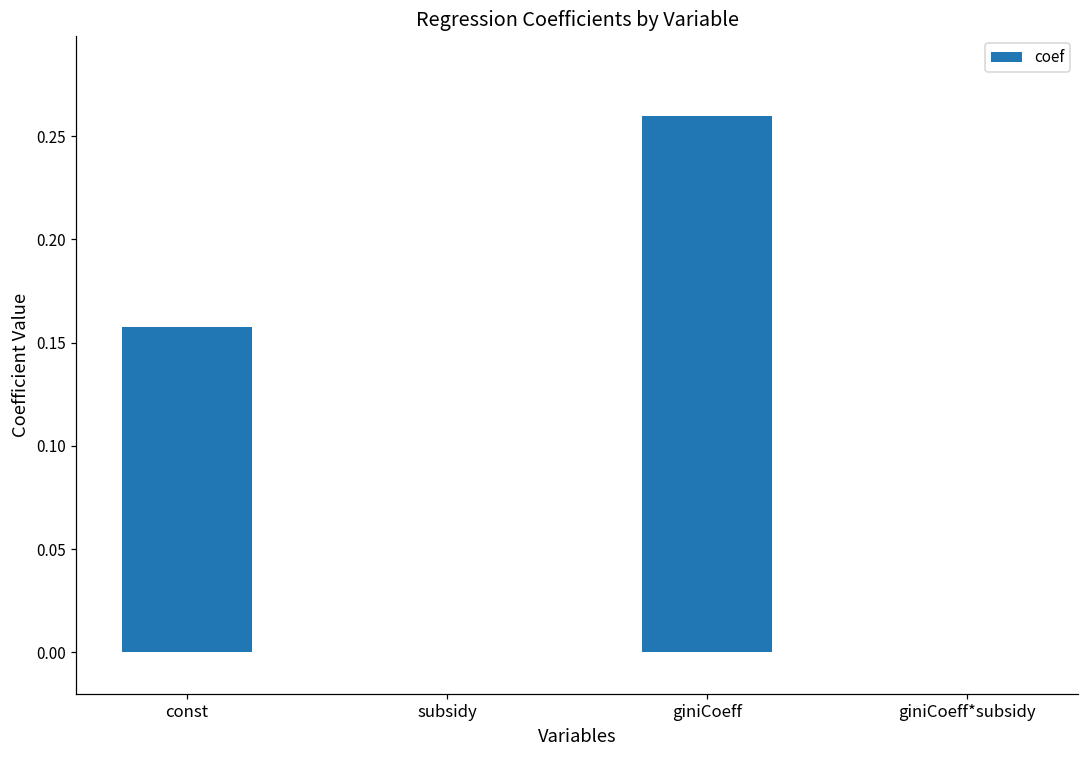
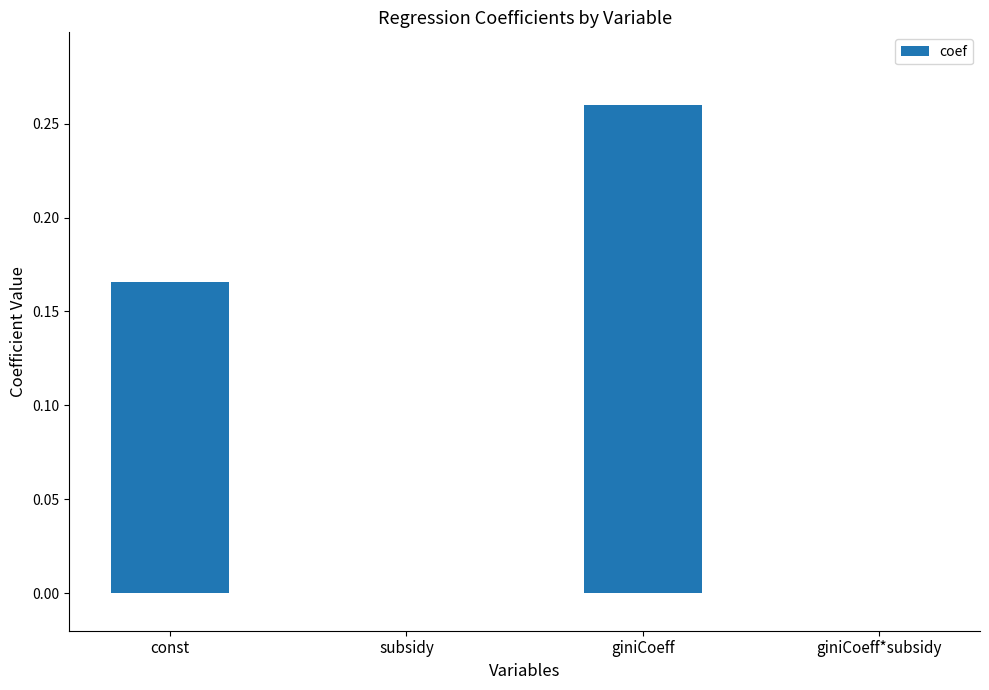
const: 0.158 -> 0.166
